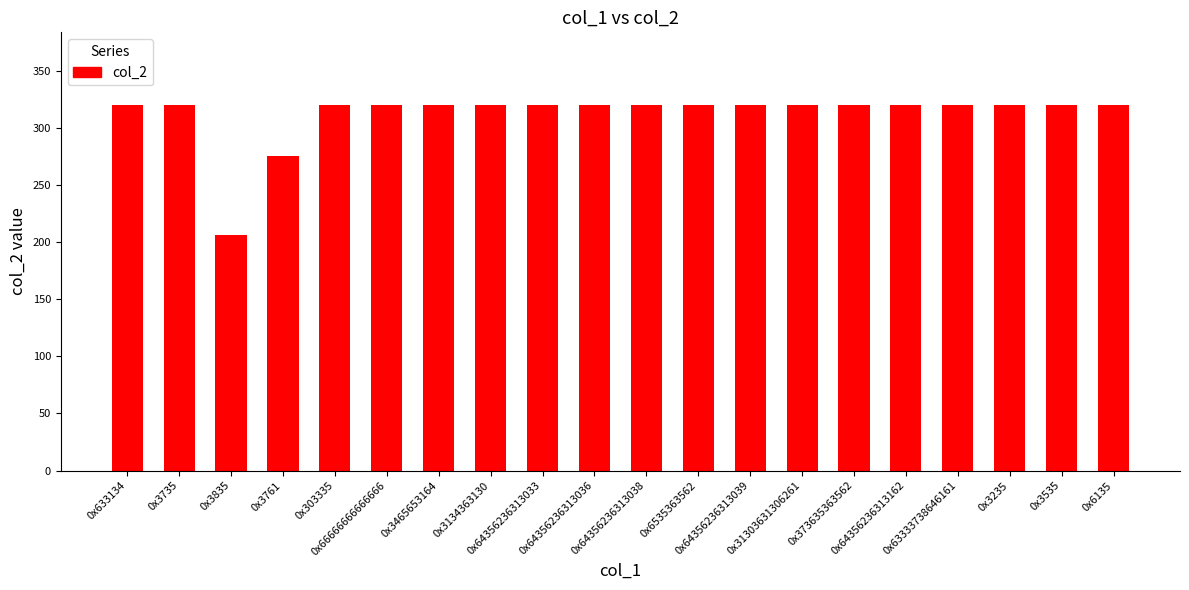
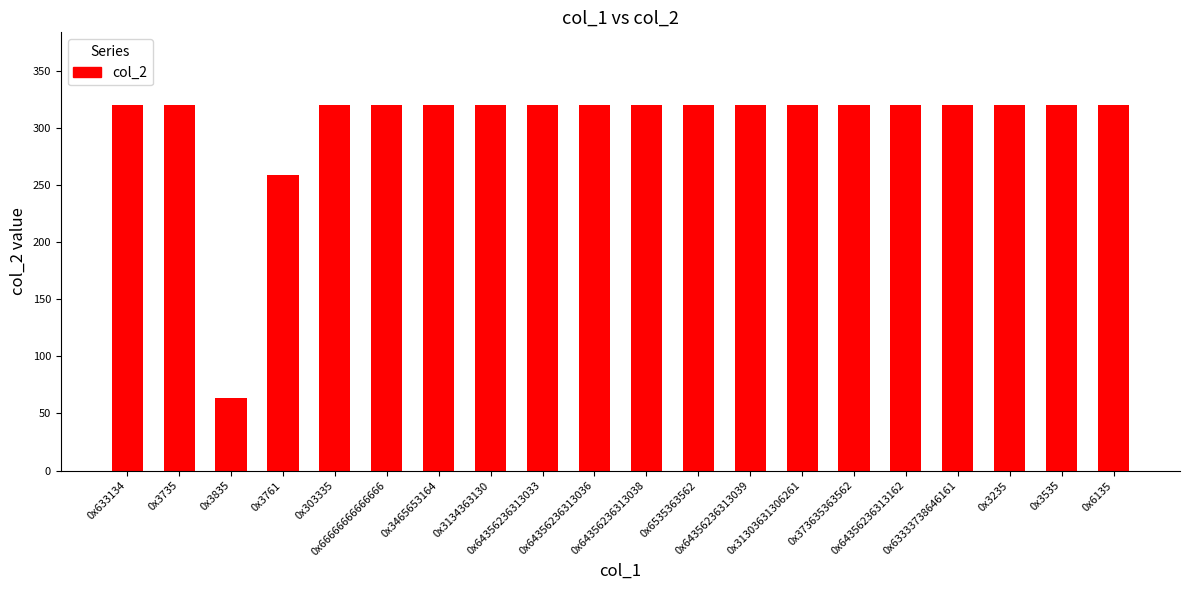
0x3835: 206 -> 64
0x3761: 276 -> 259
